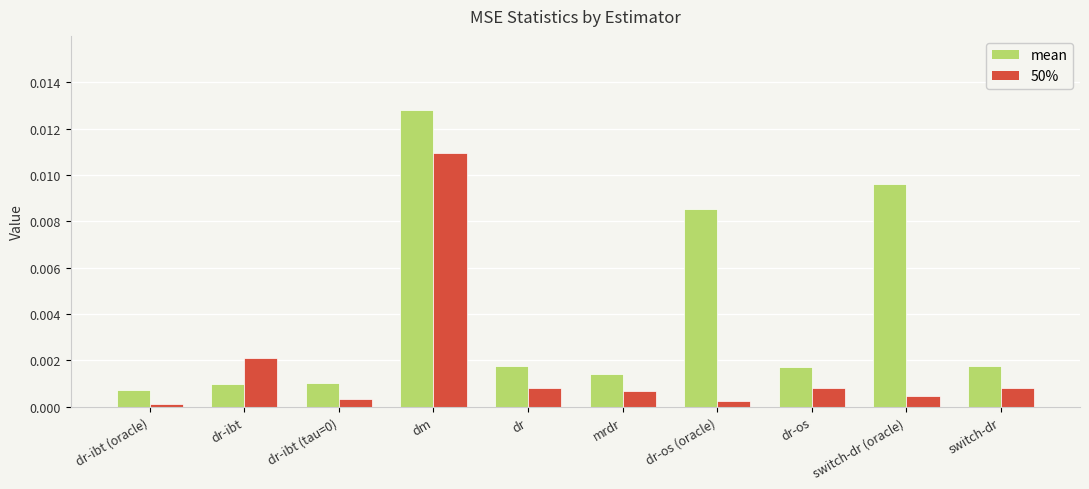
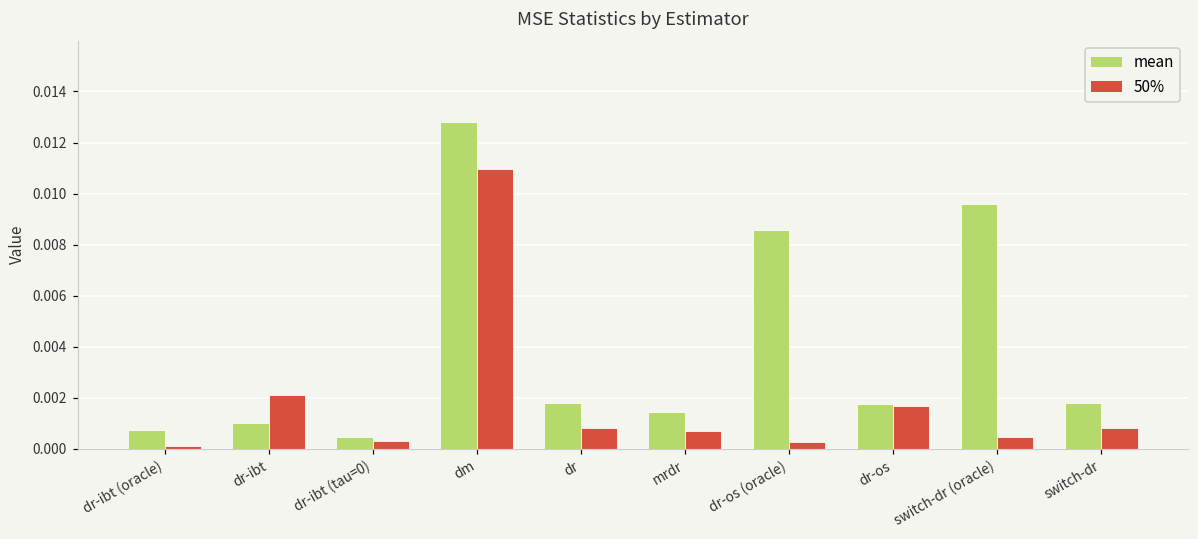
mean, dr-ibt (tau=0): 0.0010 -> 0.0004
50%, dr-os: 0.0008 -> 0.0017
